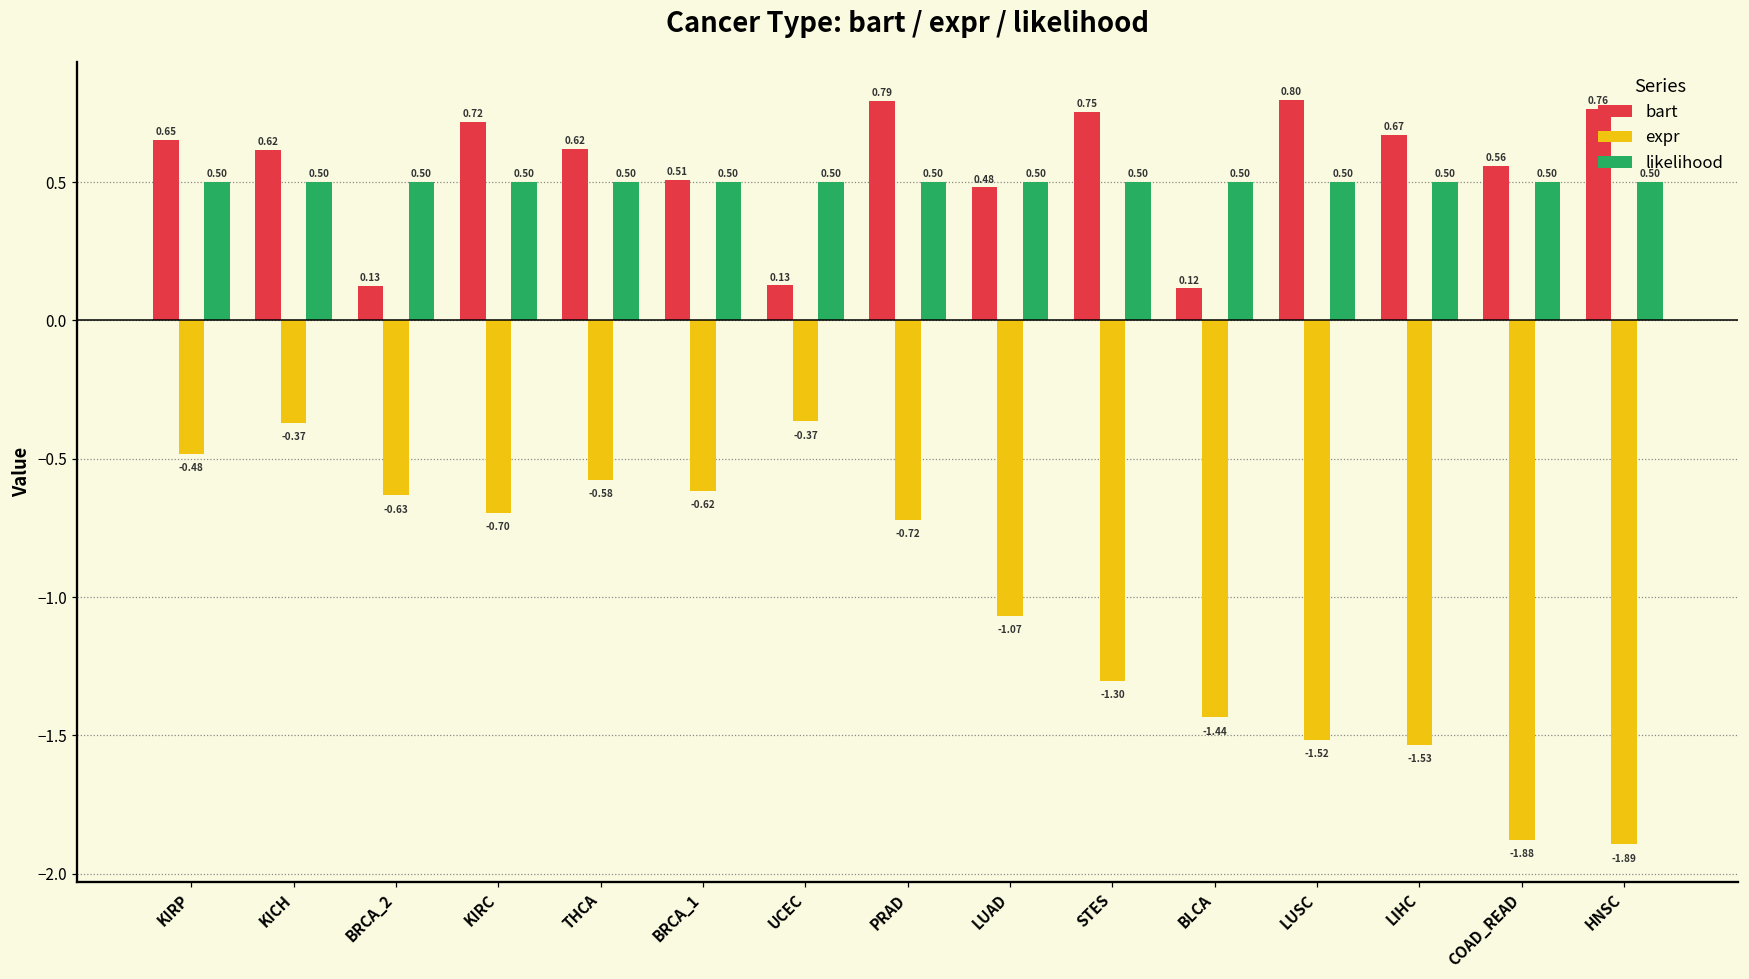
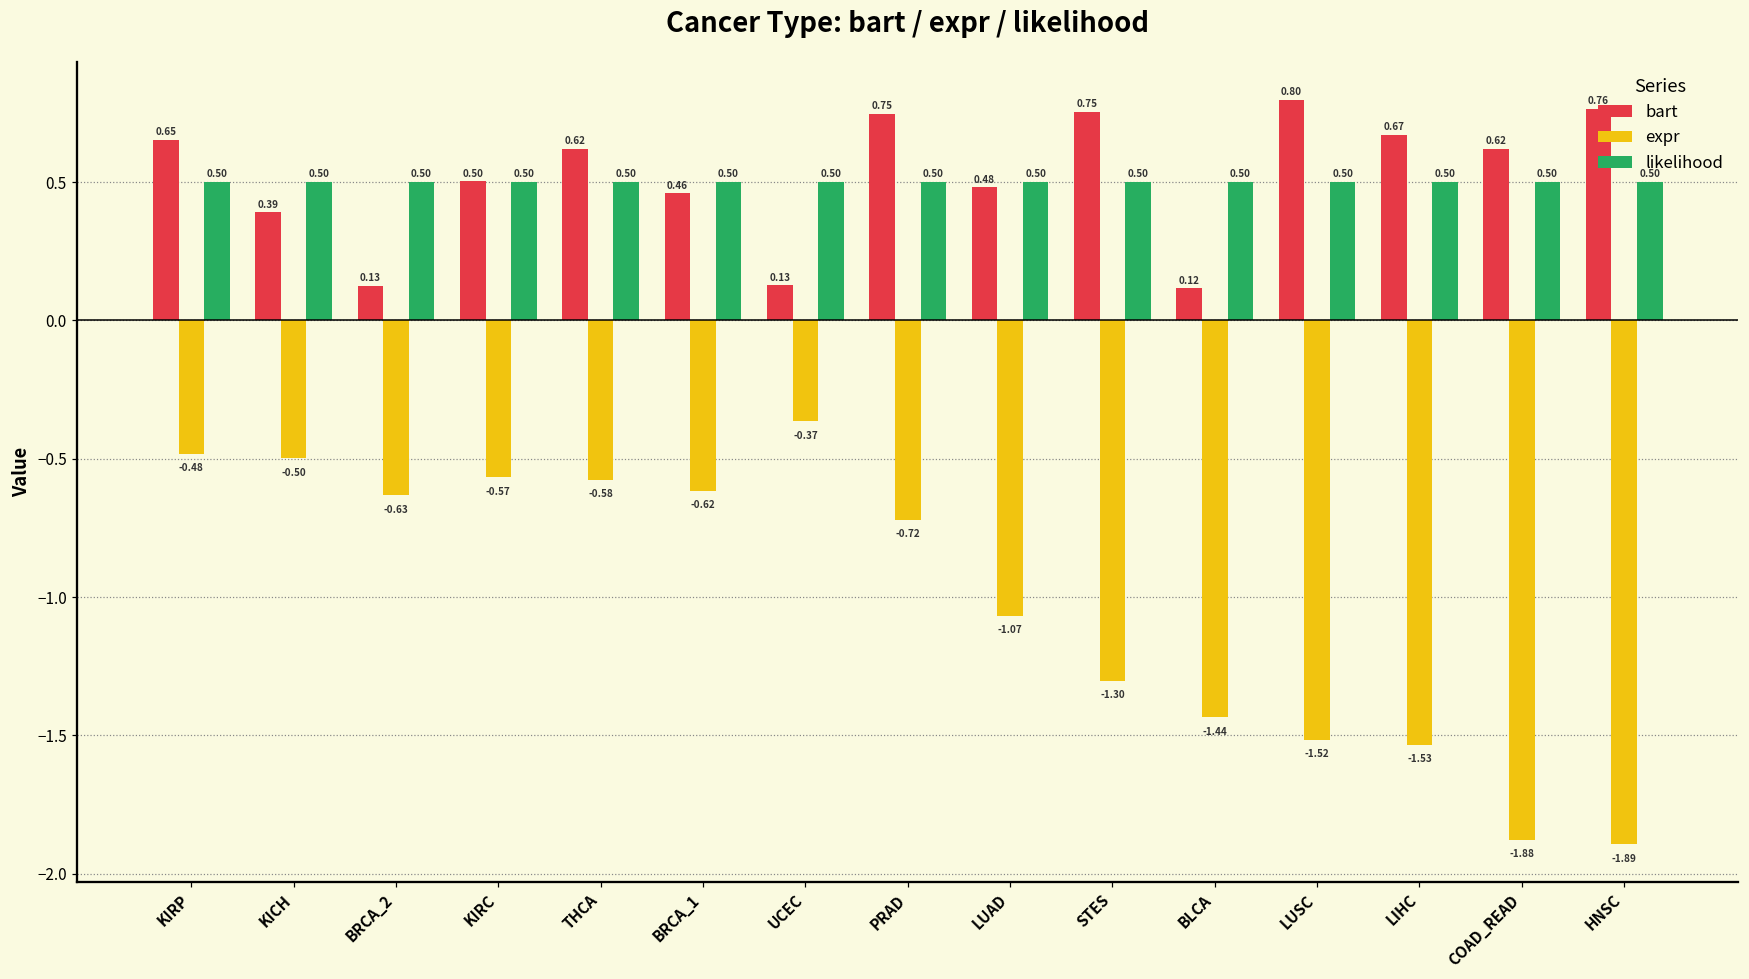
bart, KICH: 0.62 -> 0.39
expr, KICH: -0.37 -> -0.50
bart, KIRC: 0.72 -> 0.50
expr, KIRC: -0.70 -> -0.57
bart, BRCA_1: 0.51 -> 0.46
bart, PRAD: 0.79 -> 0.75
bart, COAD_READ: 0.56 -> 0.62
